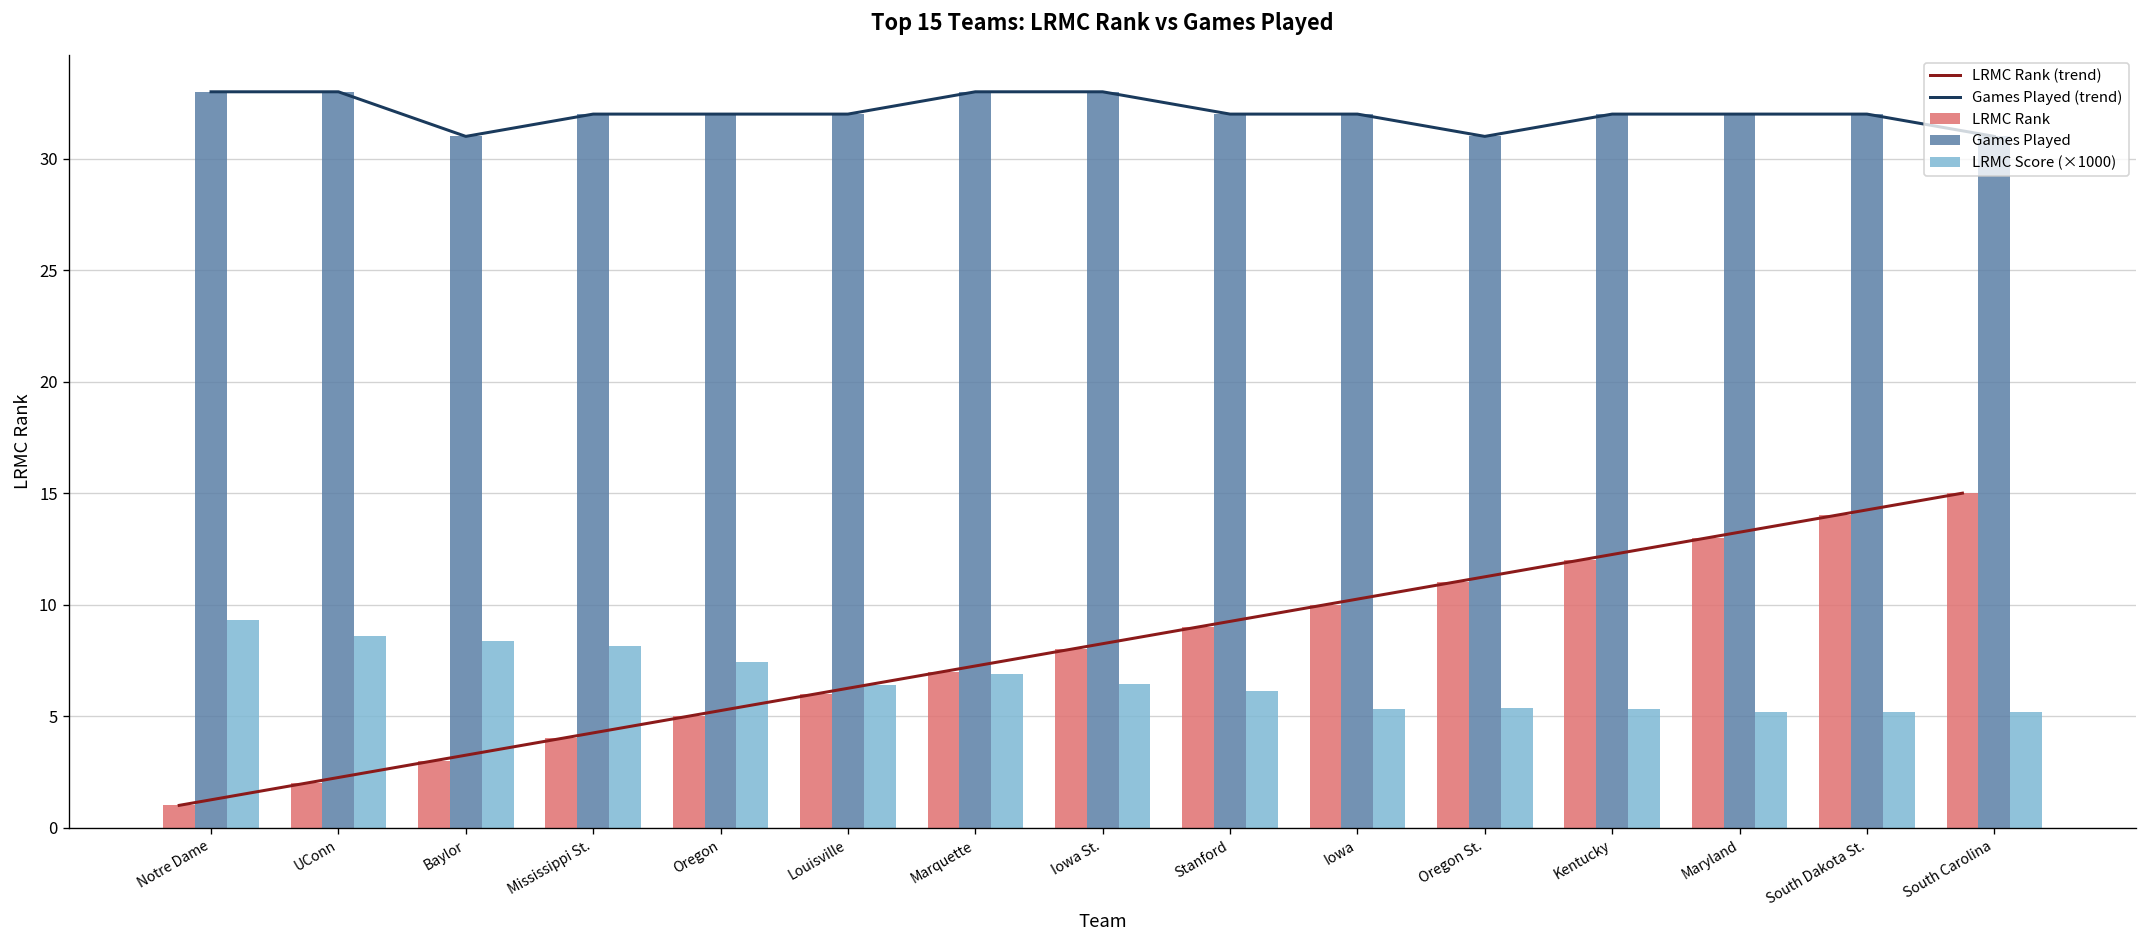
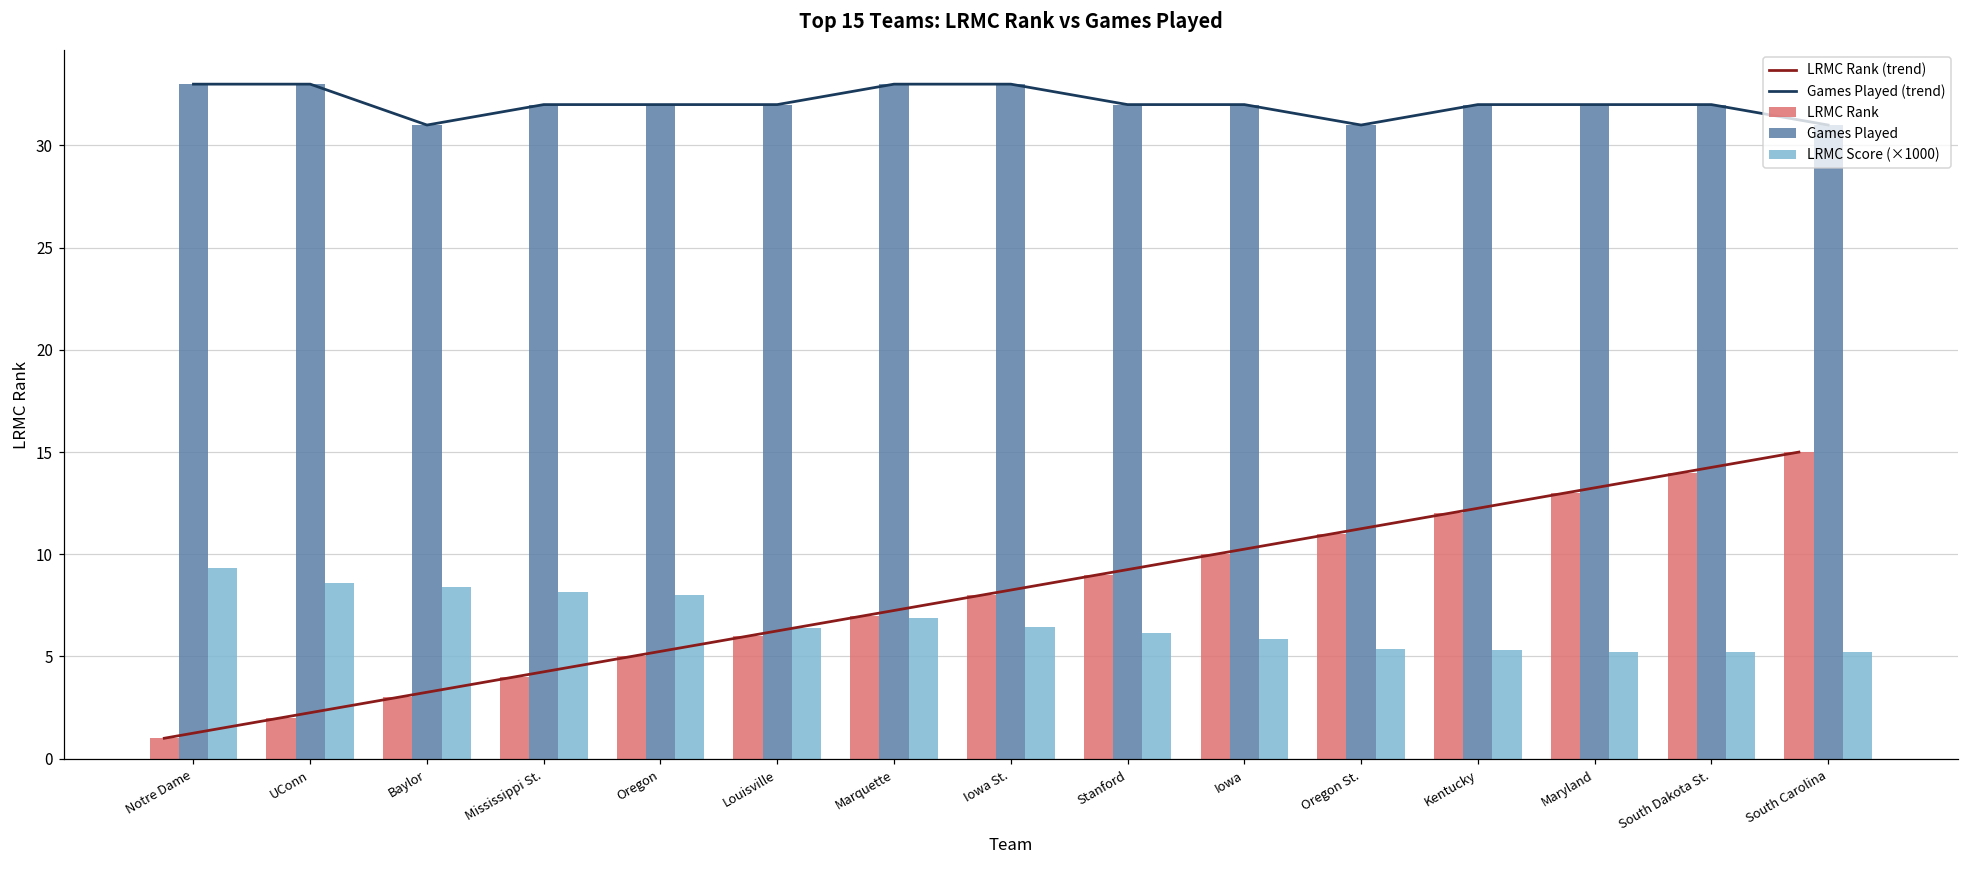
LRMC Score (×1000), Oregon: 7.4 -> 8.0
LRMC Score (×1000), Iowa: 5.3 -> 5.9
